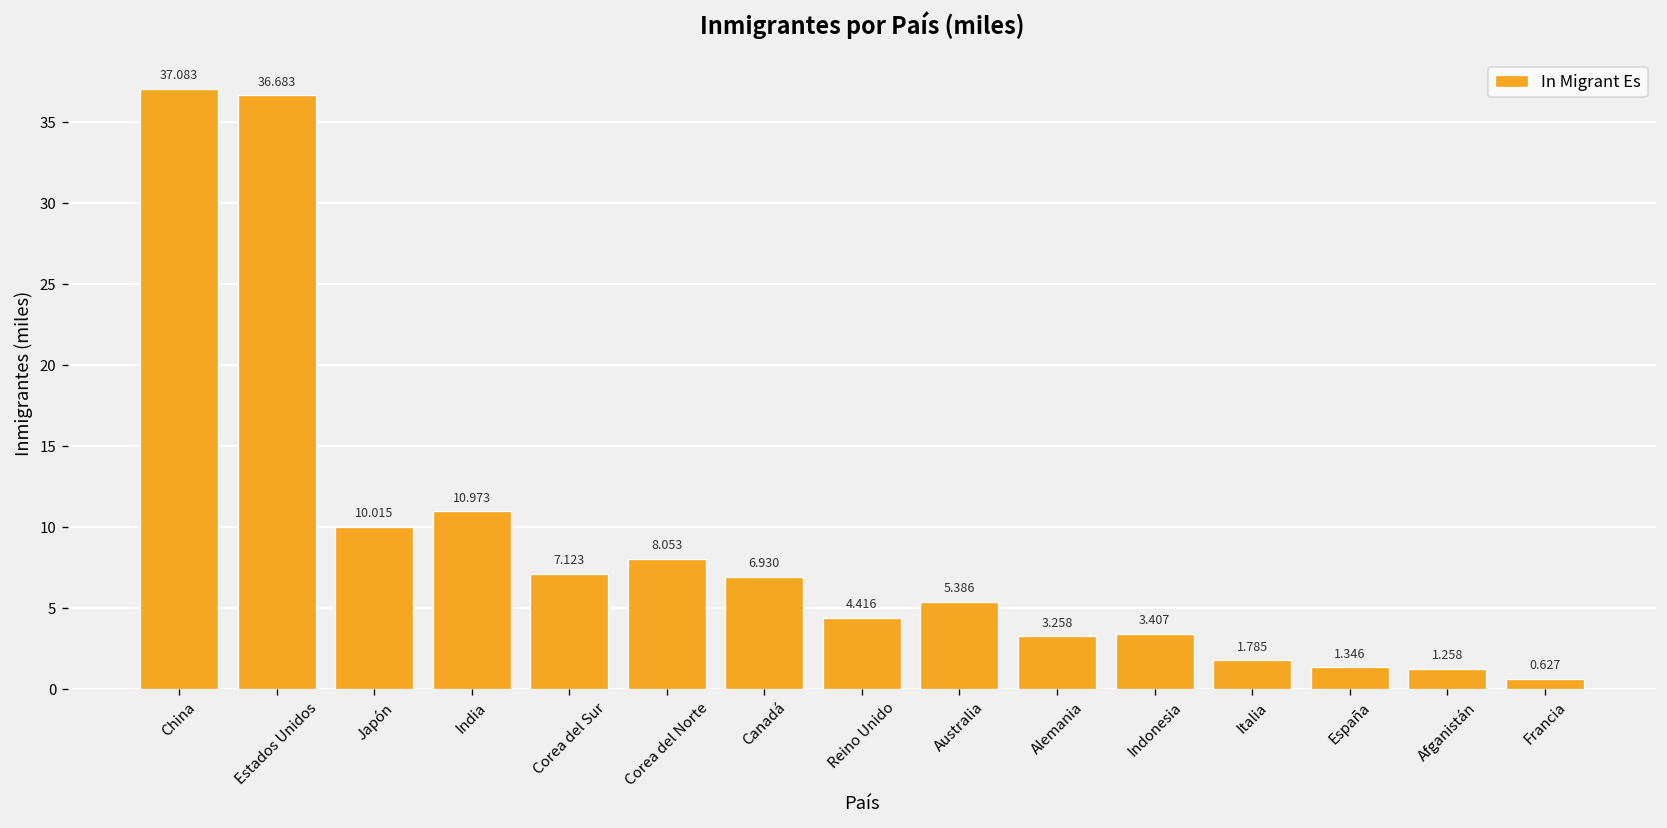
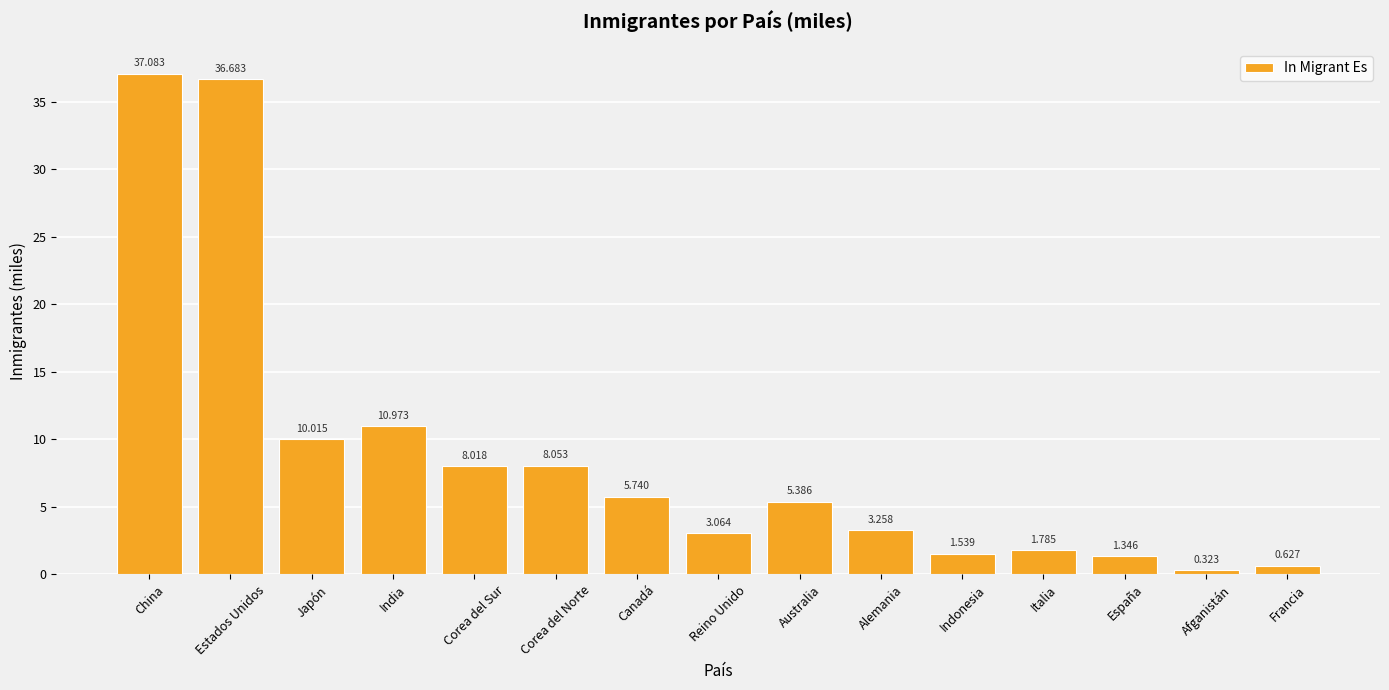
Corea del Sur: 7.123 -> 8.018
Canadá: 6.930 -> 5.740
Reino Unido: 4.416 -> 3.064
Indonesia: 3.407 -> 1.539
Afganistán: 1.258 -> 0.323
